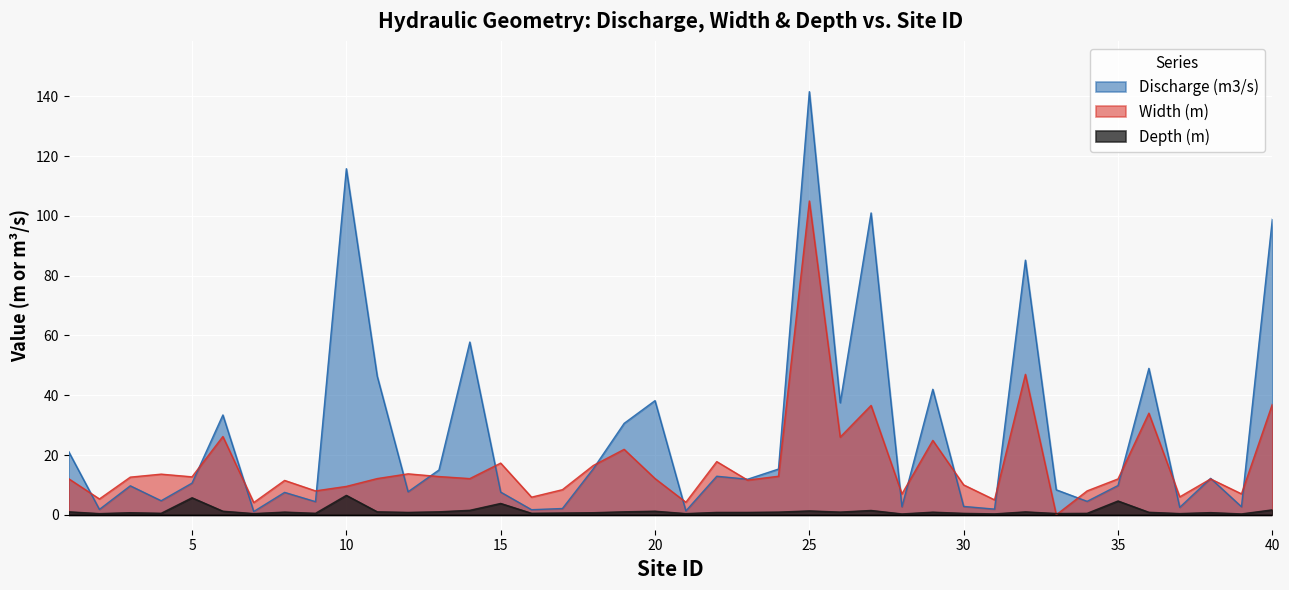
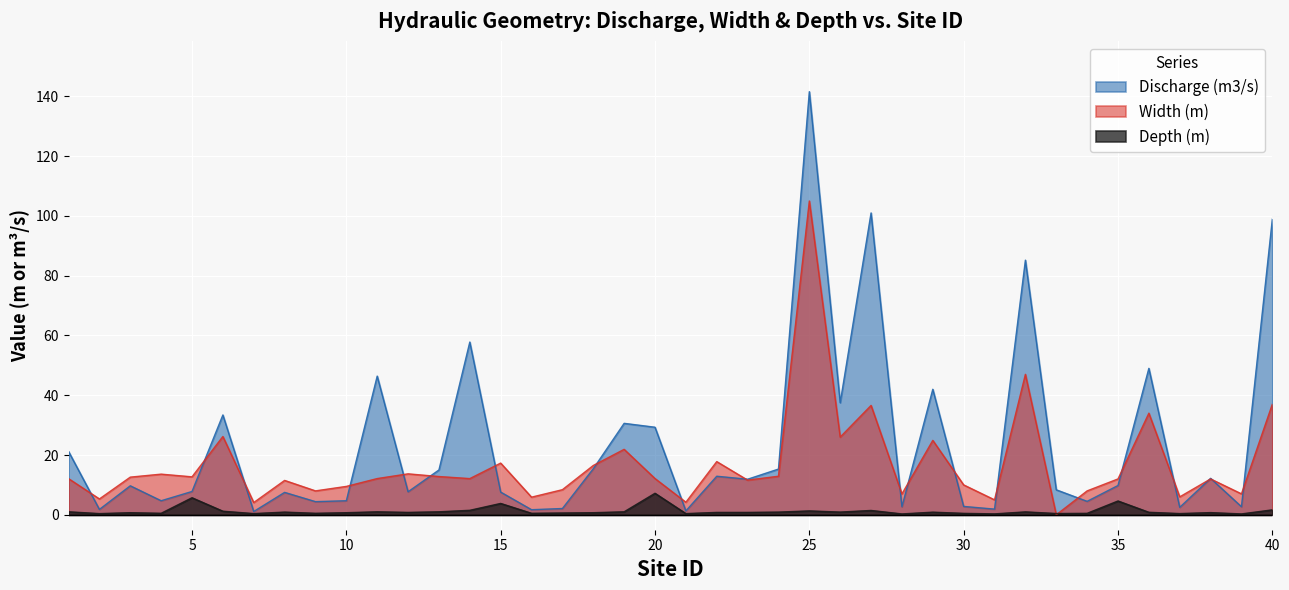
Discharge (m3/s), 5: 11 -> 8
Discharge (m3/s), 10: 116 -> 5
Depth (m), 10: 7 -> 1
Discharge (m3/s), 20: 38 -> 29
Depth (m), 20: 1 -> 7
